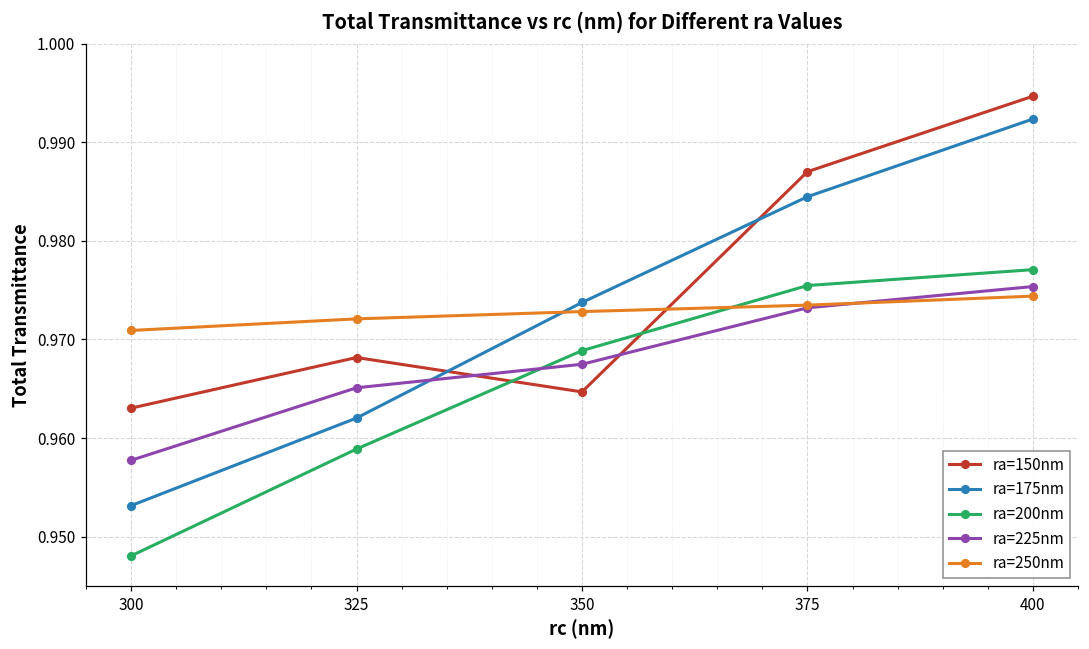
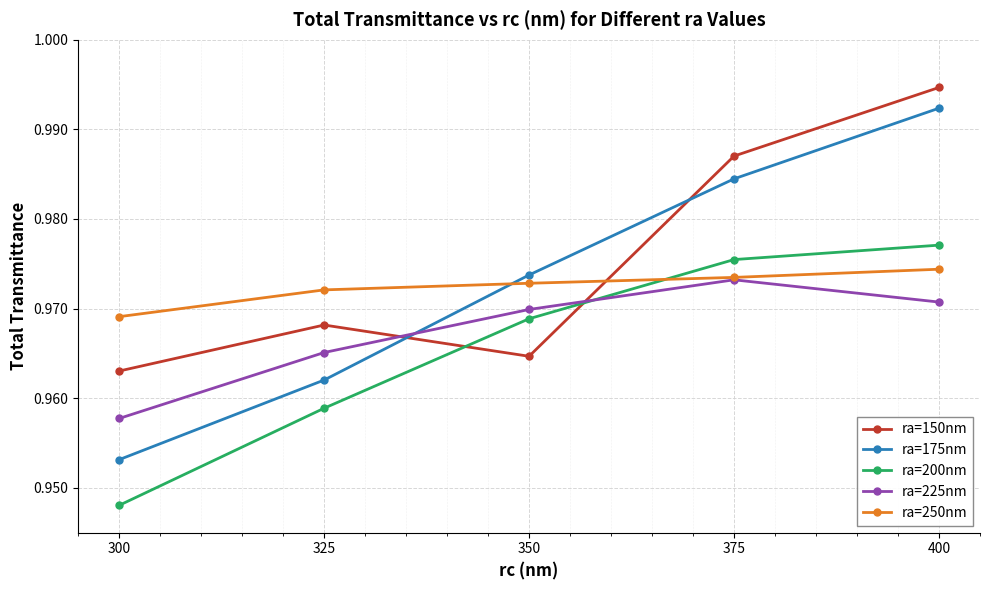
ra=250nm, 300: 0.971 -> 0.969
ra=225nm, 350: 0.967 -> 0.970
ra=225nm, 400: 0.975 -> 0.971
